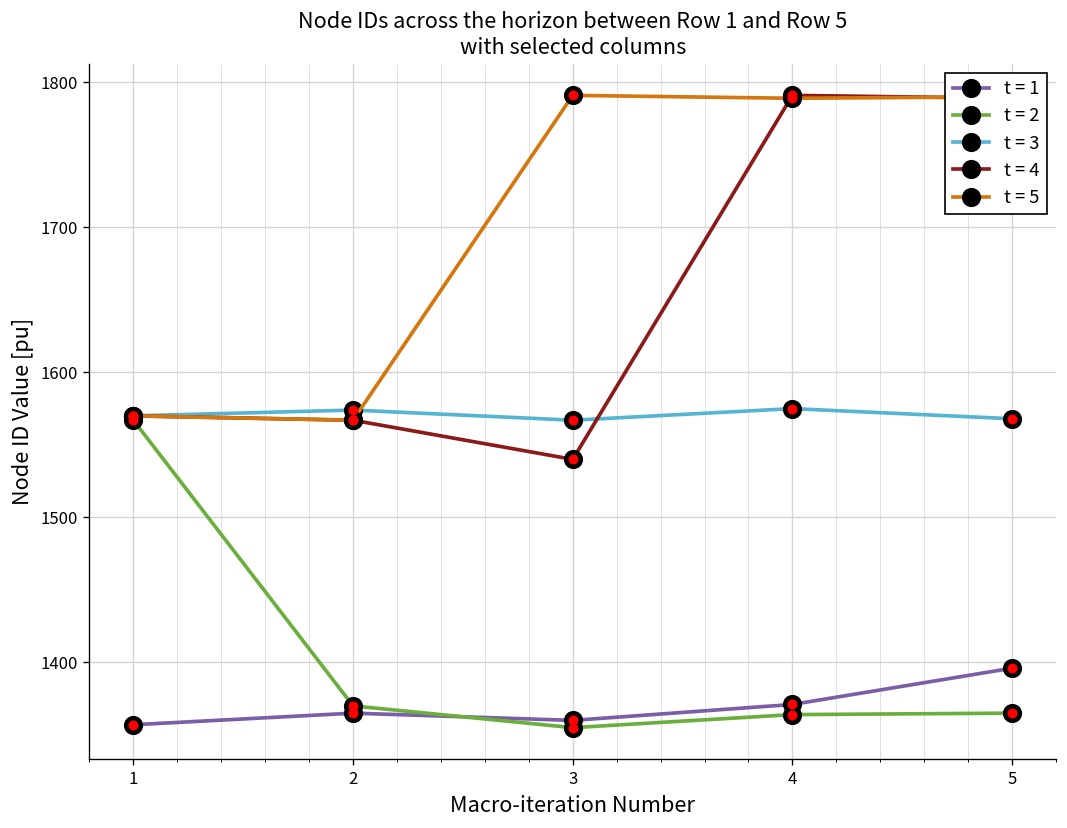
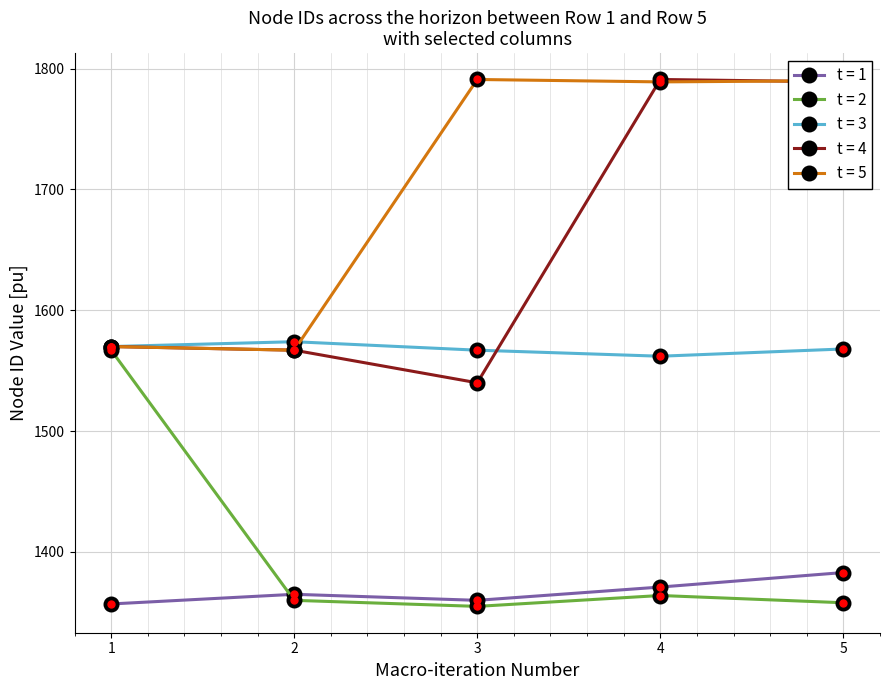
t = 2, 2: 1370 -> 1360
t = 3, 4: 1575 -> 1562
t = 1, 5: 1396 -> 1383
t = 2, 5: 1365 -> 1358
